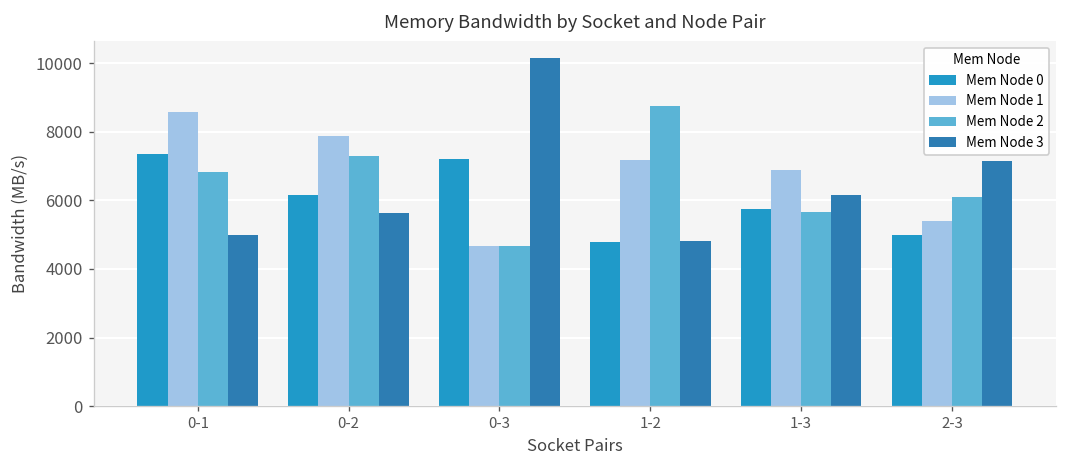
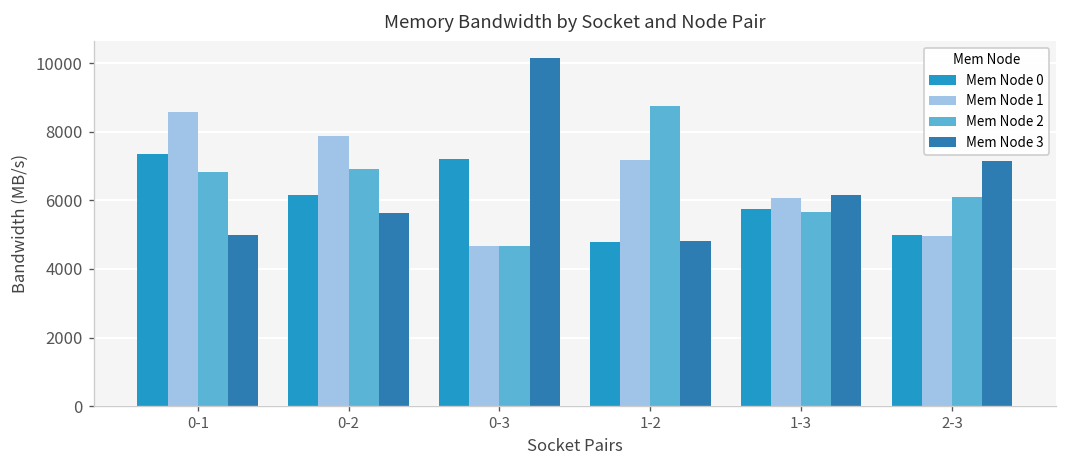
Mem Node 2, 0-2: 7300 -> 6900
Mem Node 1, 1-3: 6900 -> 6100
Mem Node 1, 2-3: 5400 -> 5000
